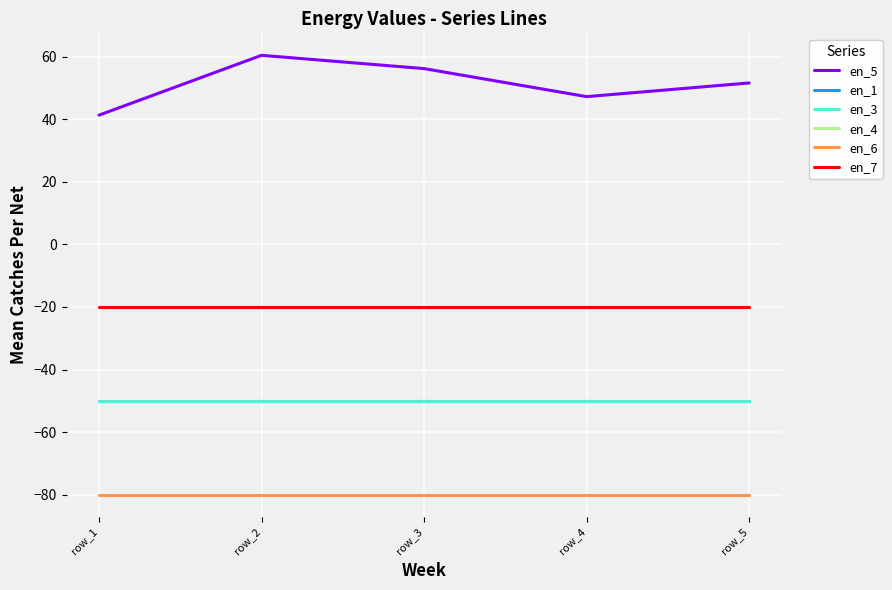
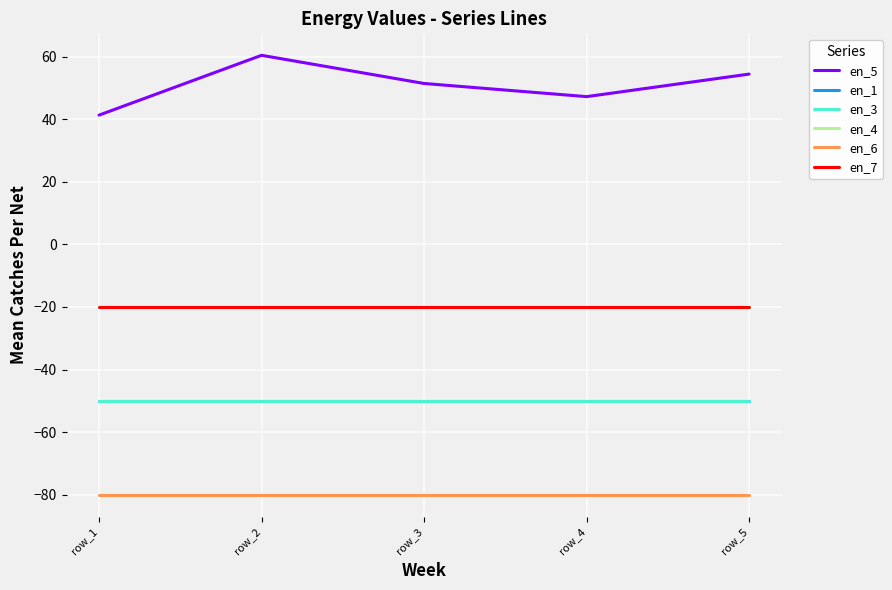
en_5, row_3: 56 -> 51
en_5, row_5: 52 -> 54
